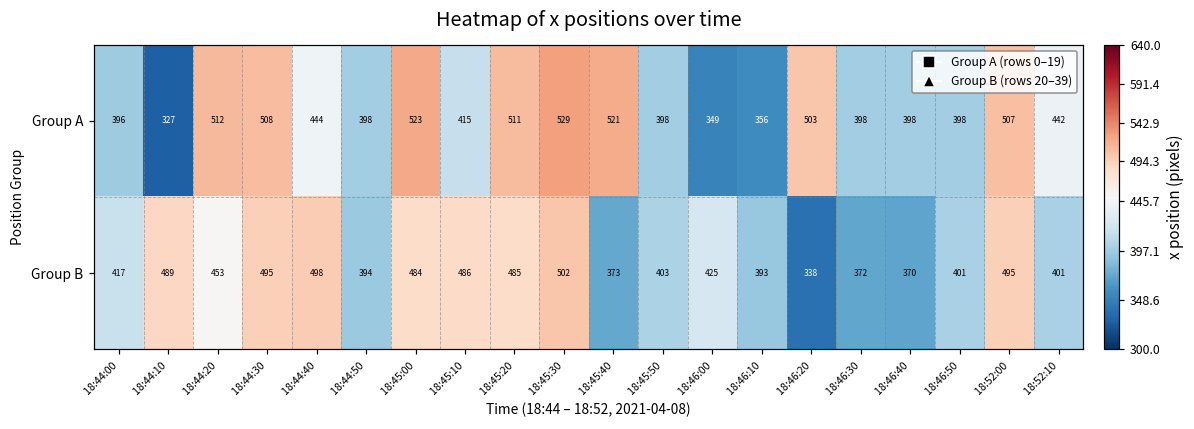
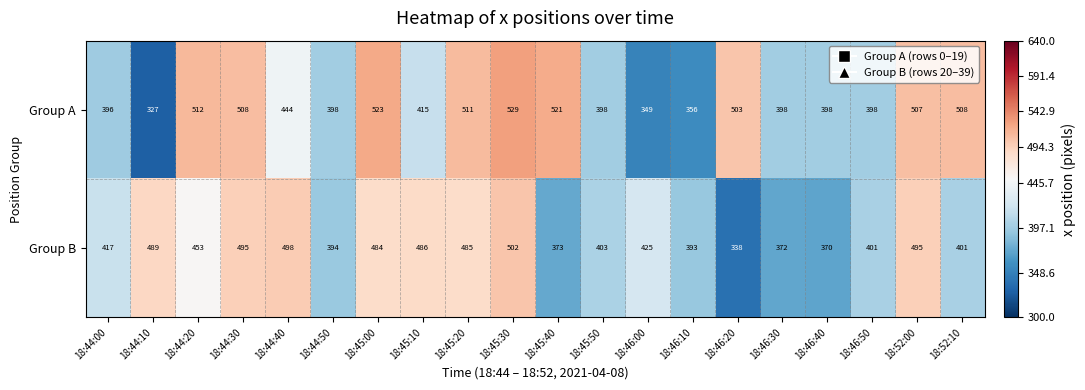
Group A, 18:52:10: 442 -> 508
